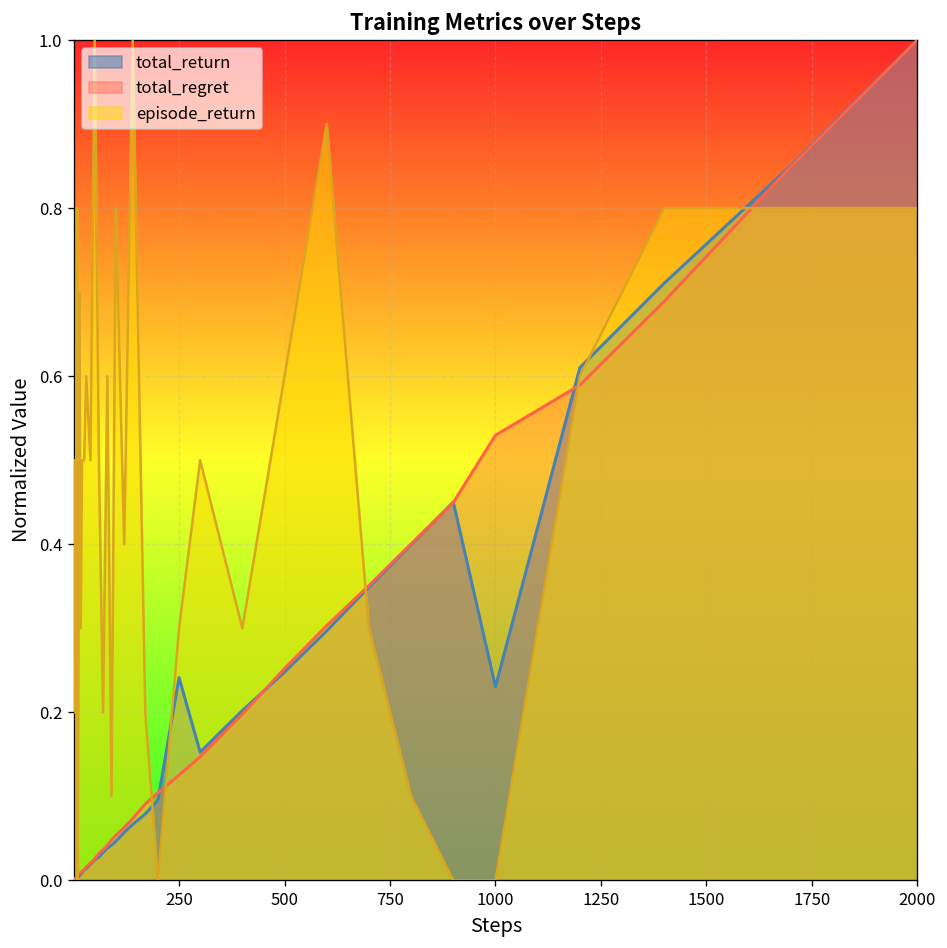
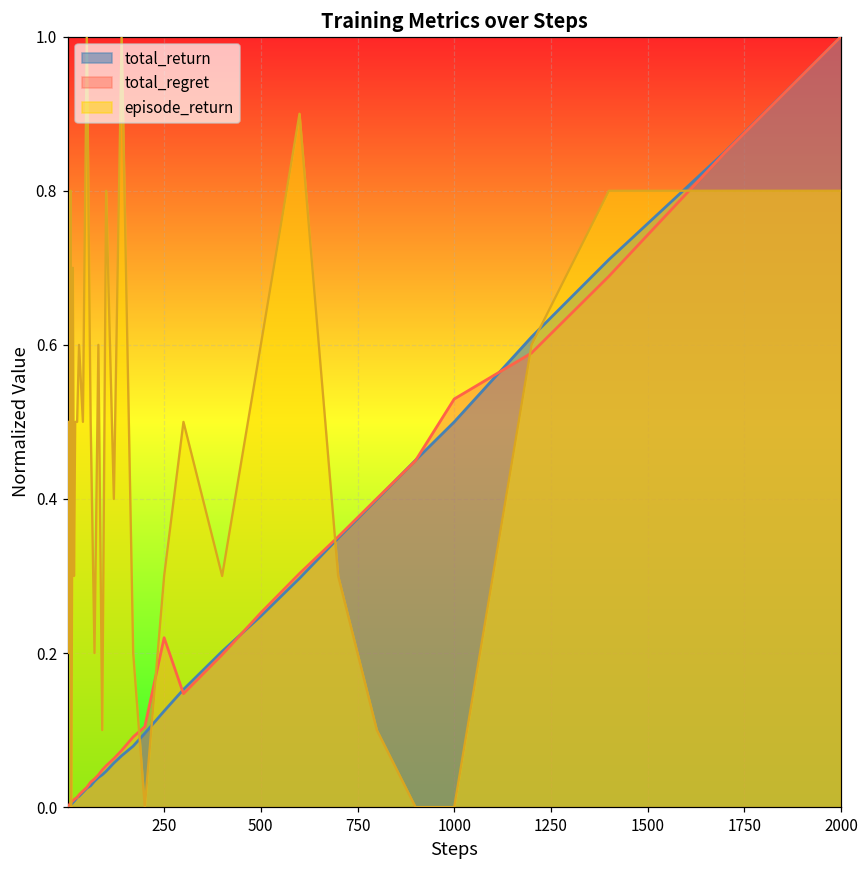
total_return, 250: 0.24 -> 0.12
total_regret, 250: 0.13 -> 0.22
total_return, 1000: 0.23 -> 0.50
